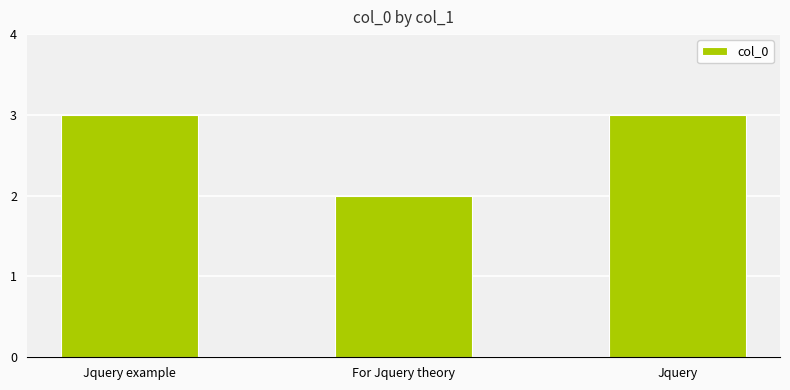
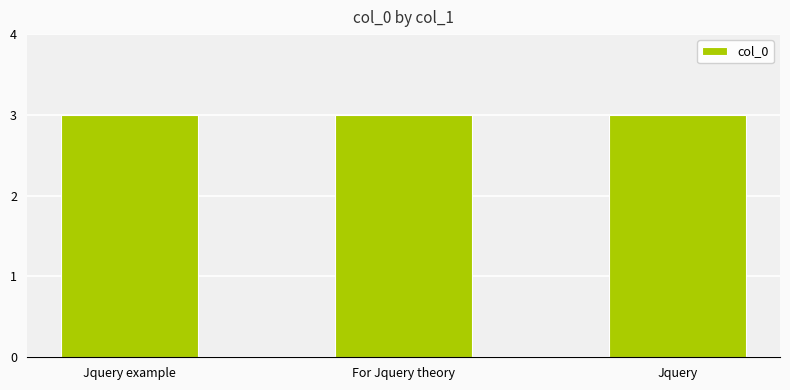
For Jquery theory: 2 -> 3
